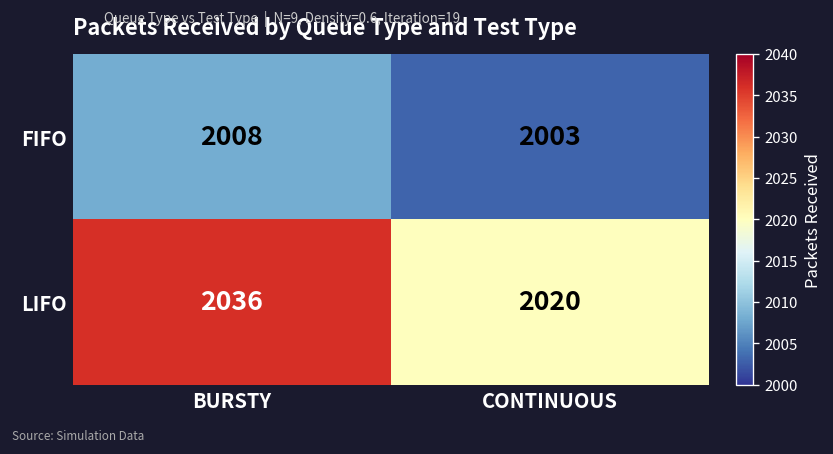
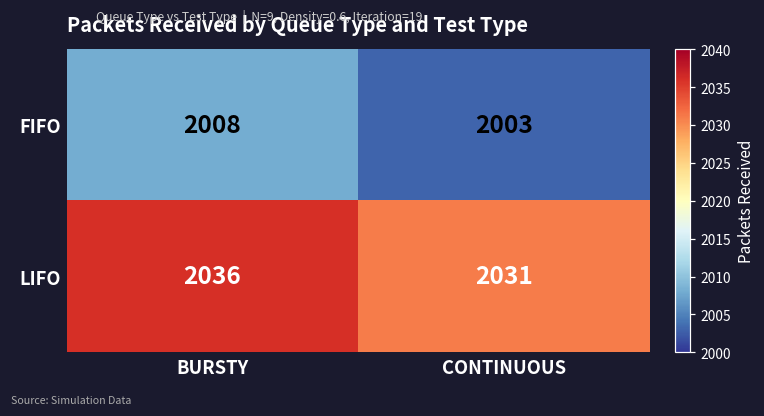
LIFO, CONTINUOUS: 2020 -> 2031
